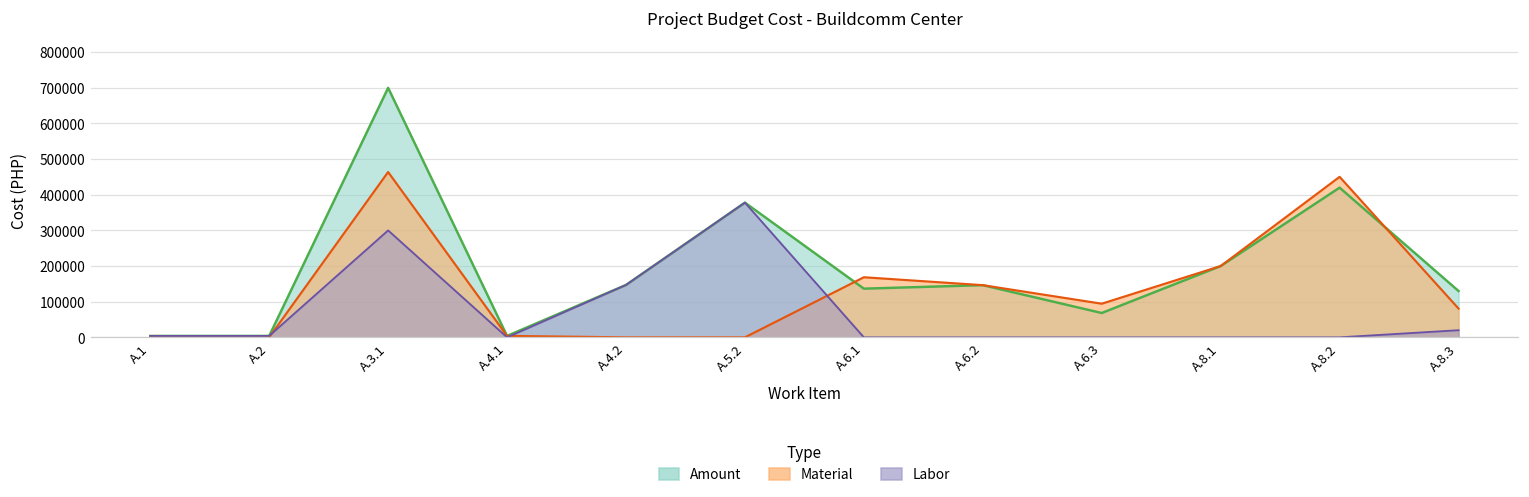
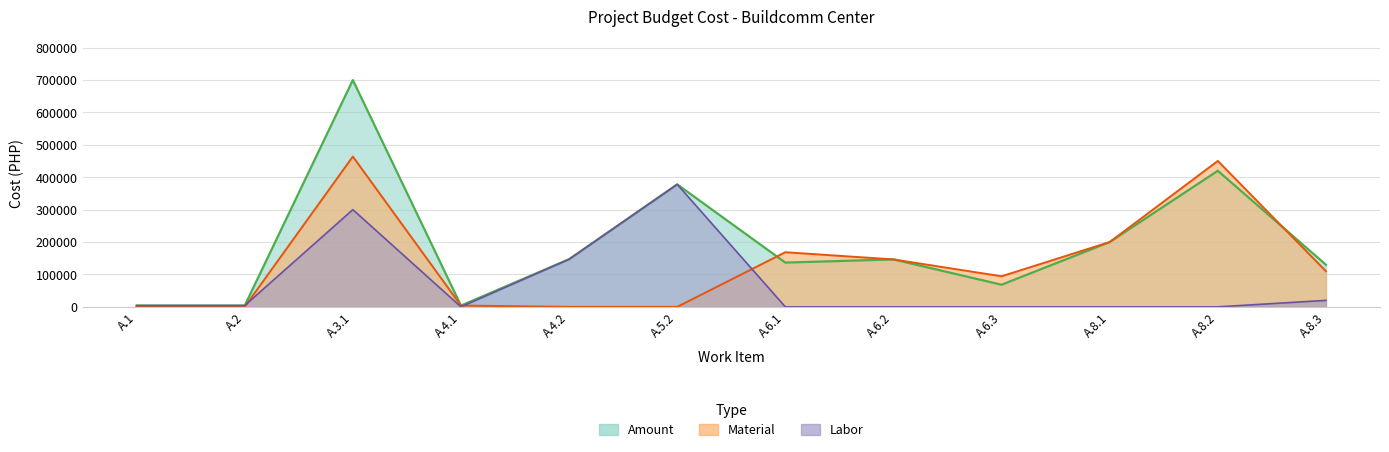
Material, A.8.3: 80000 -> 110000
